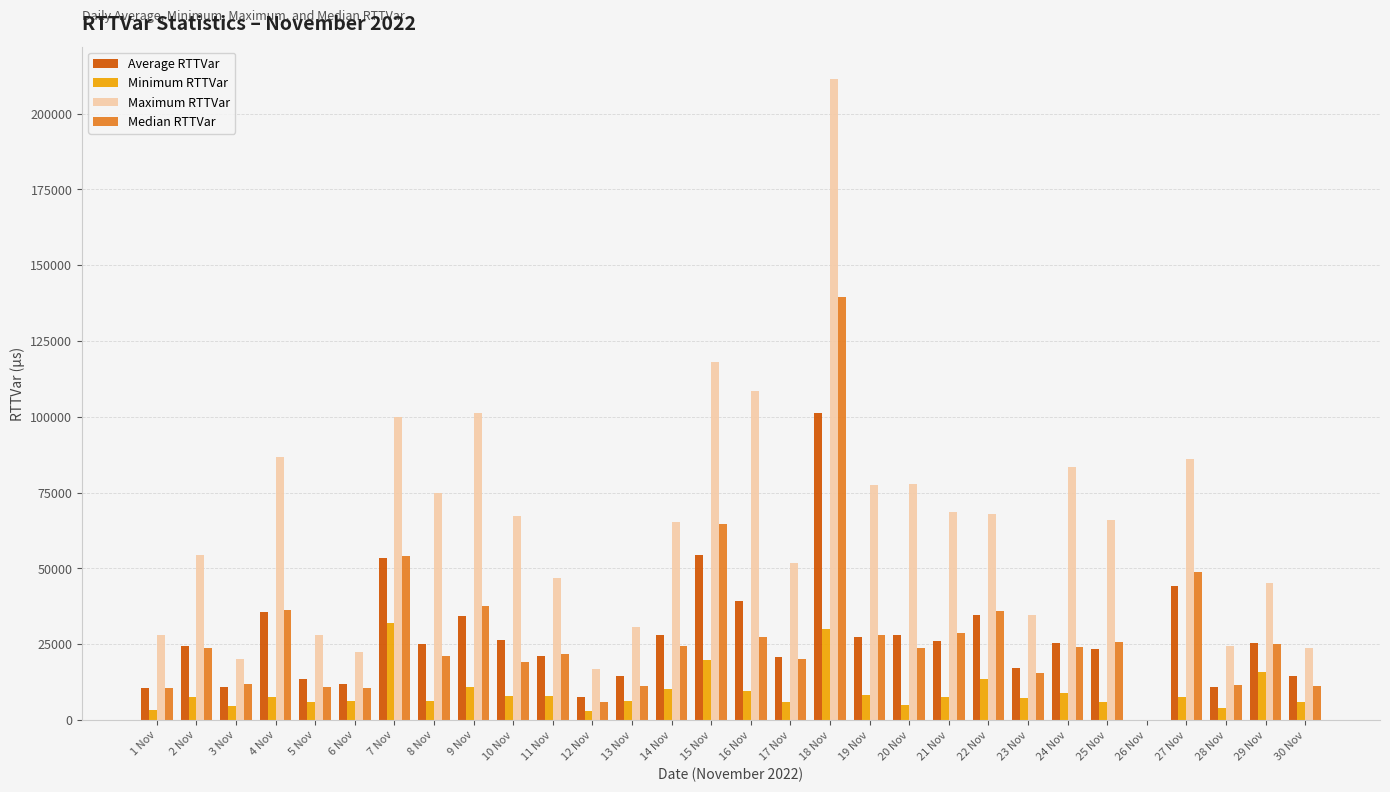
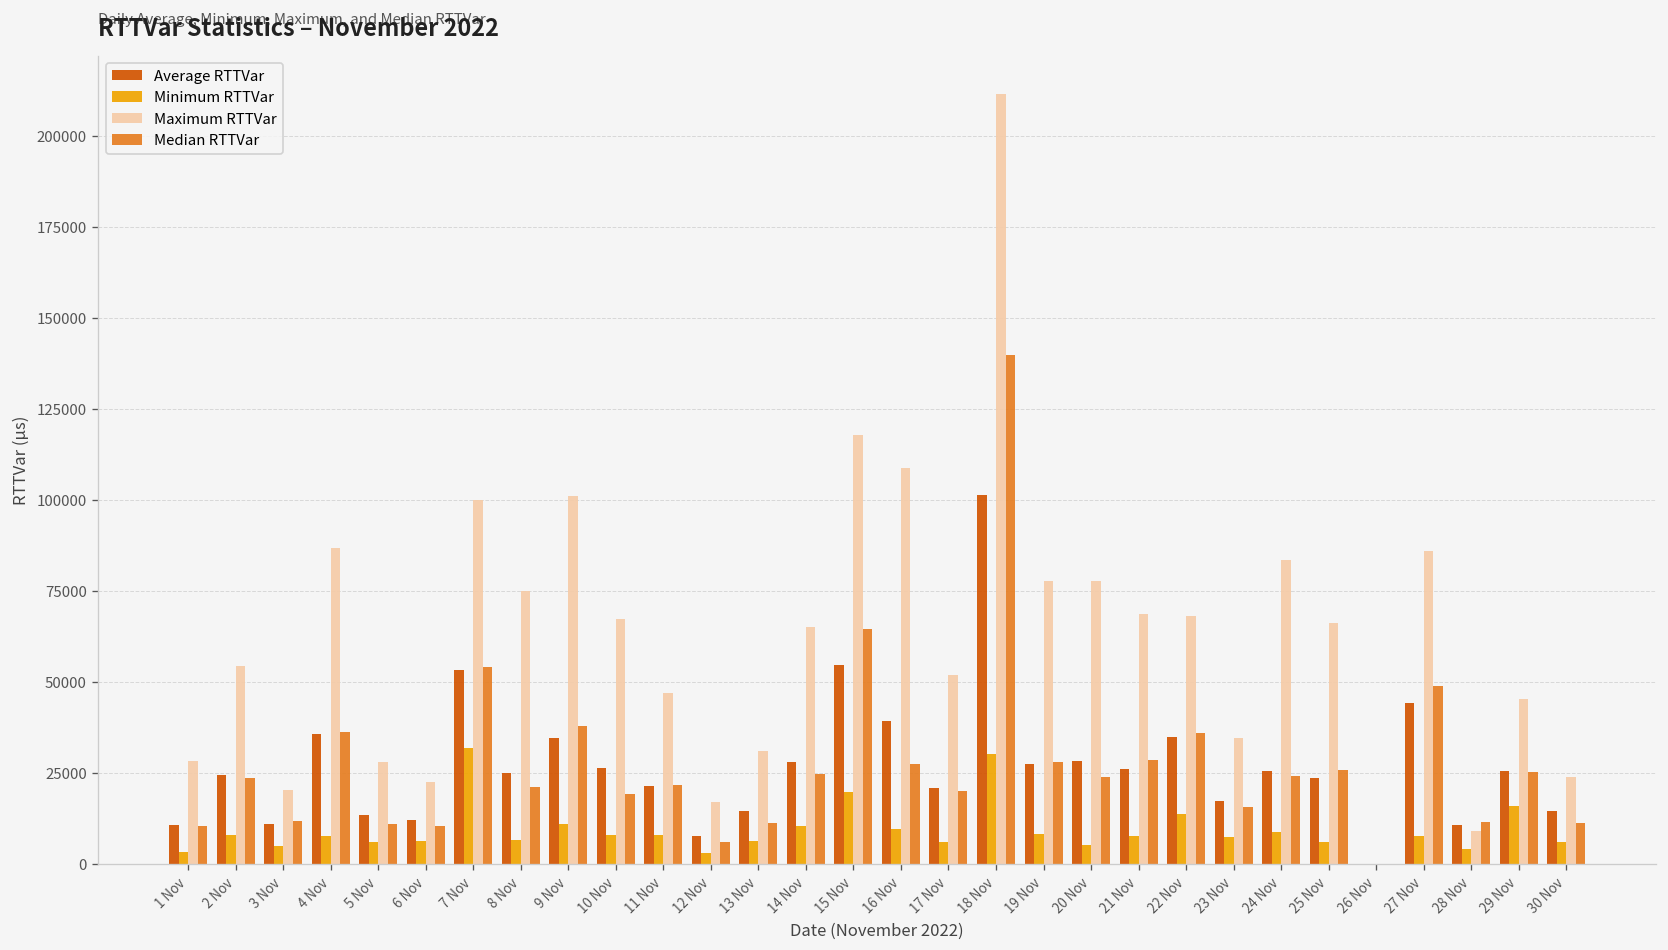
Maximum RTTVar, 28 Nov: 25000 -> 9000
